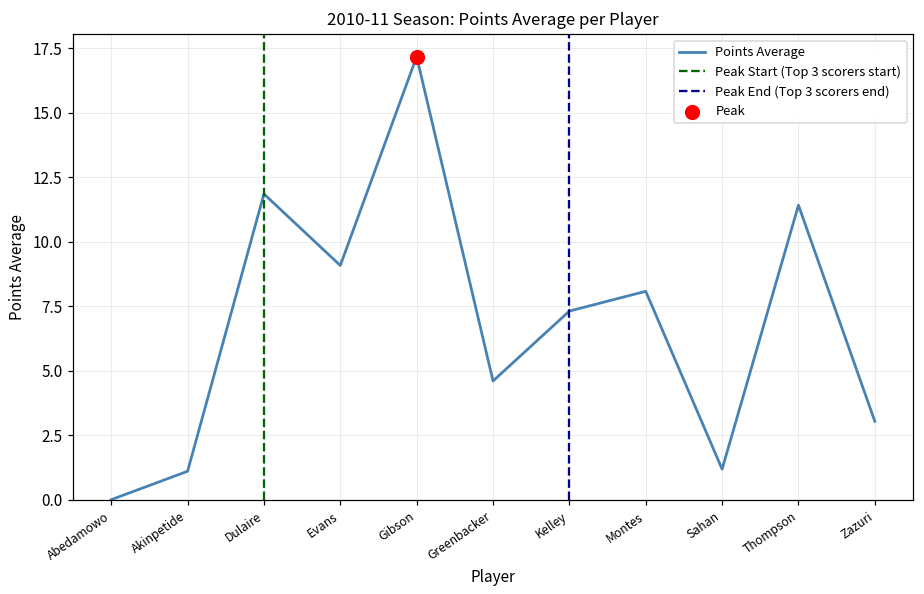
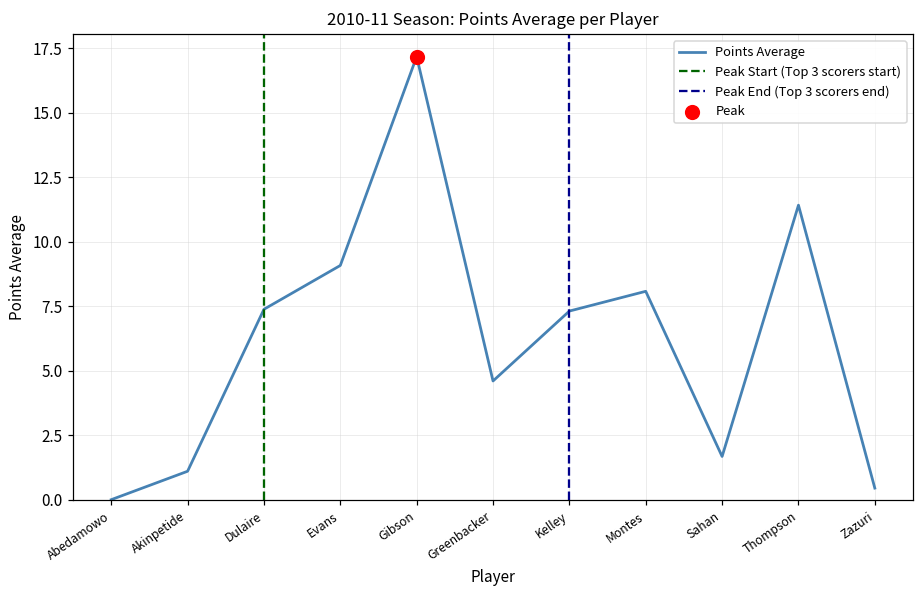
Points Average, Dulaire: 11.8 -> 7.4
Points Average, Sahan: 1.2 -> 1.7
Points Average, Zazuri: 3.0 -> 0.4
